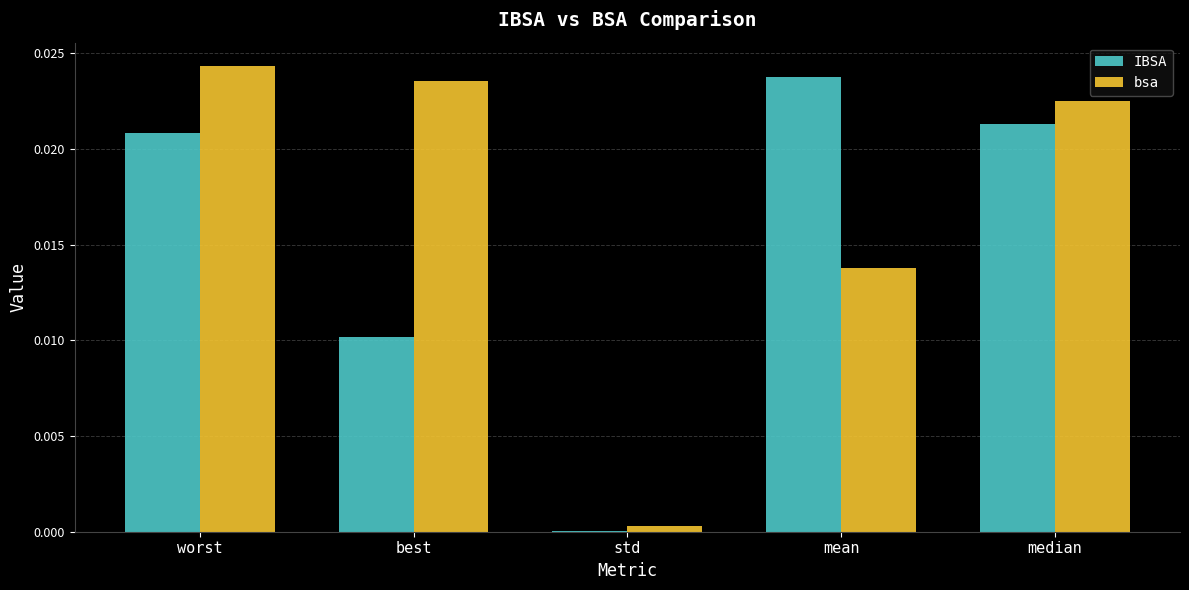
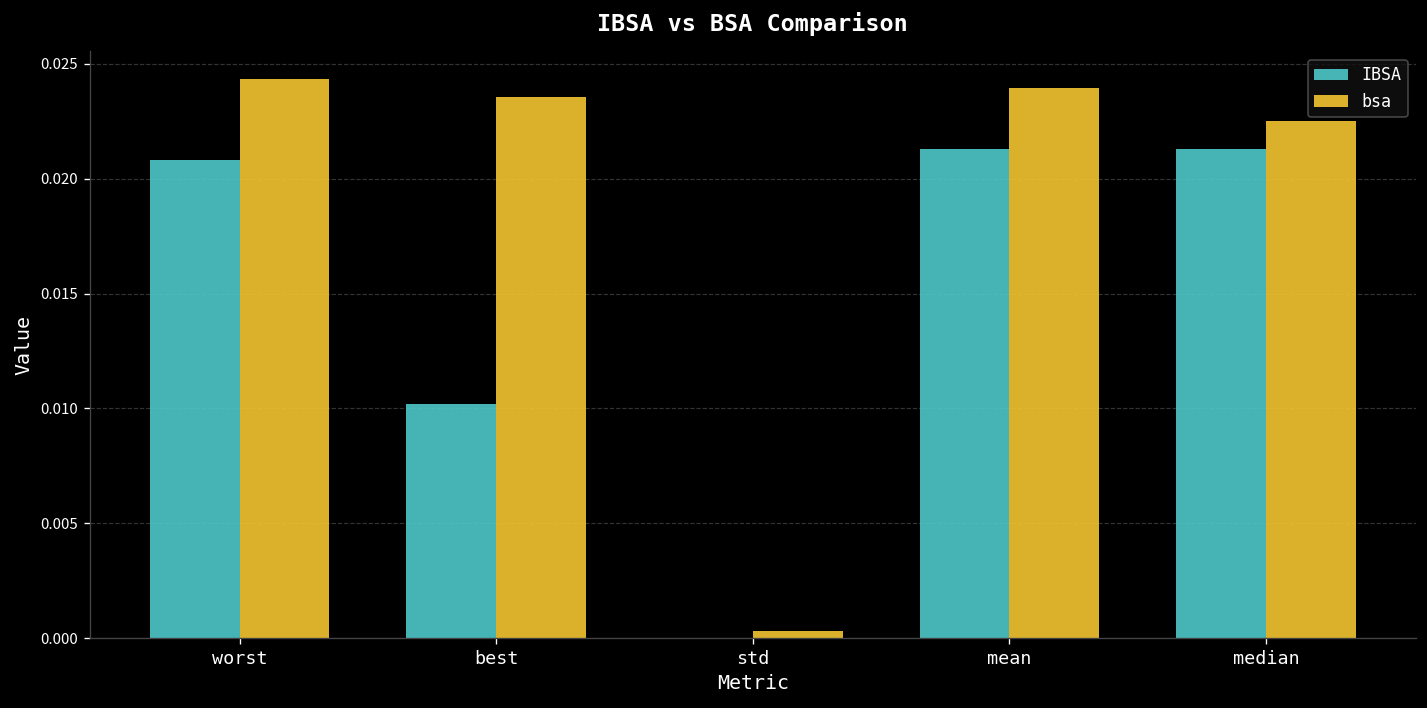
IBSA, mean: 0.0238 -> 0.0213
bsa, mean: 0.0138 -> 0.0240
